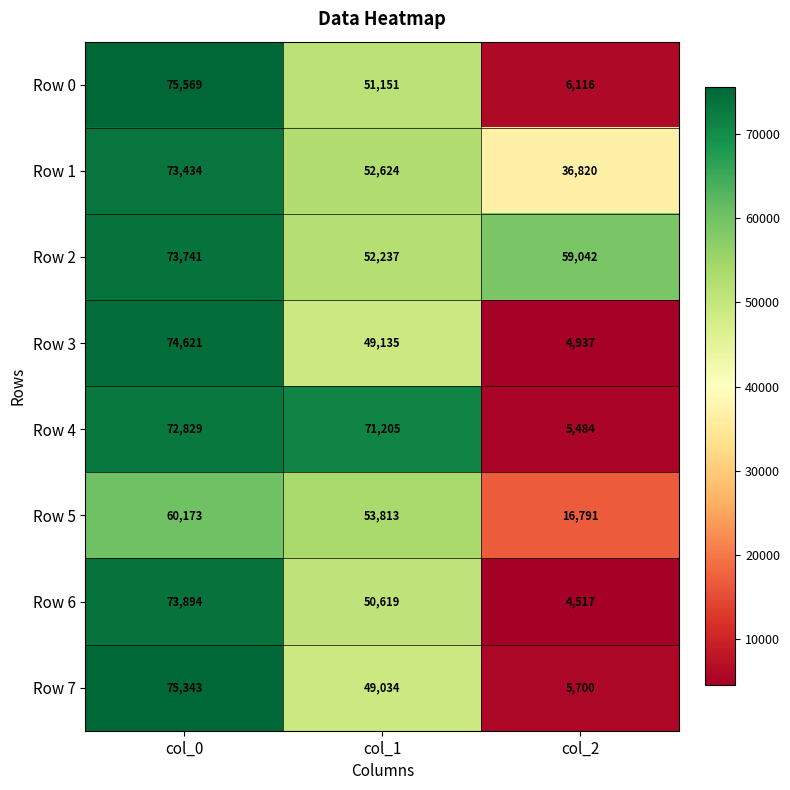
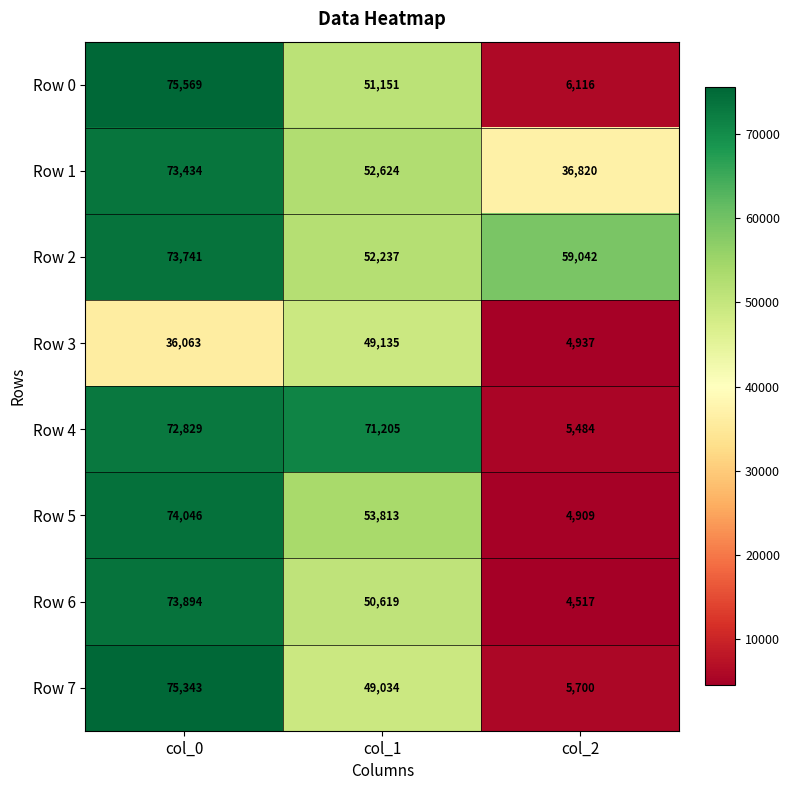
Row 3, col_0: 74,621 -> 36,063
Row 5, col_0: 60,173 -> 74,046
Row 5, col_2: 16,791 -> 4,909
